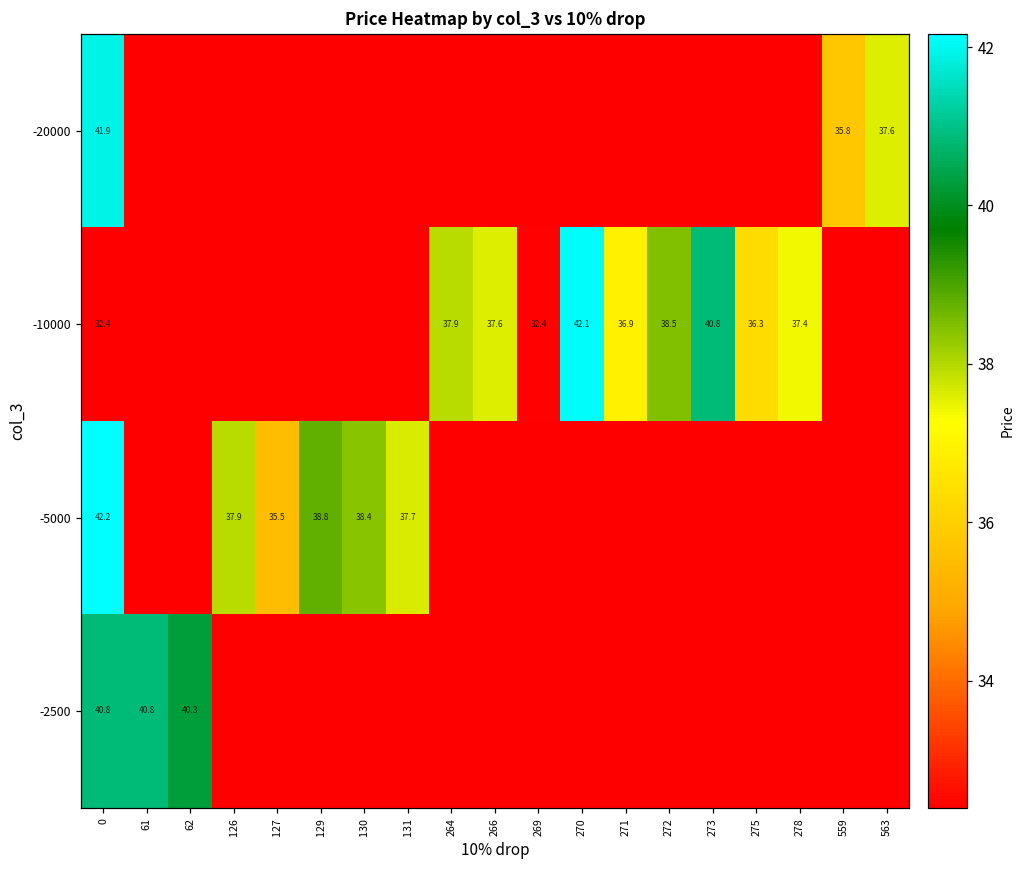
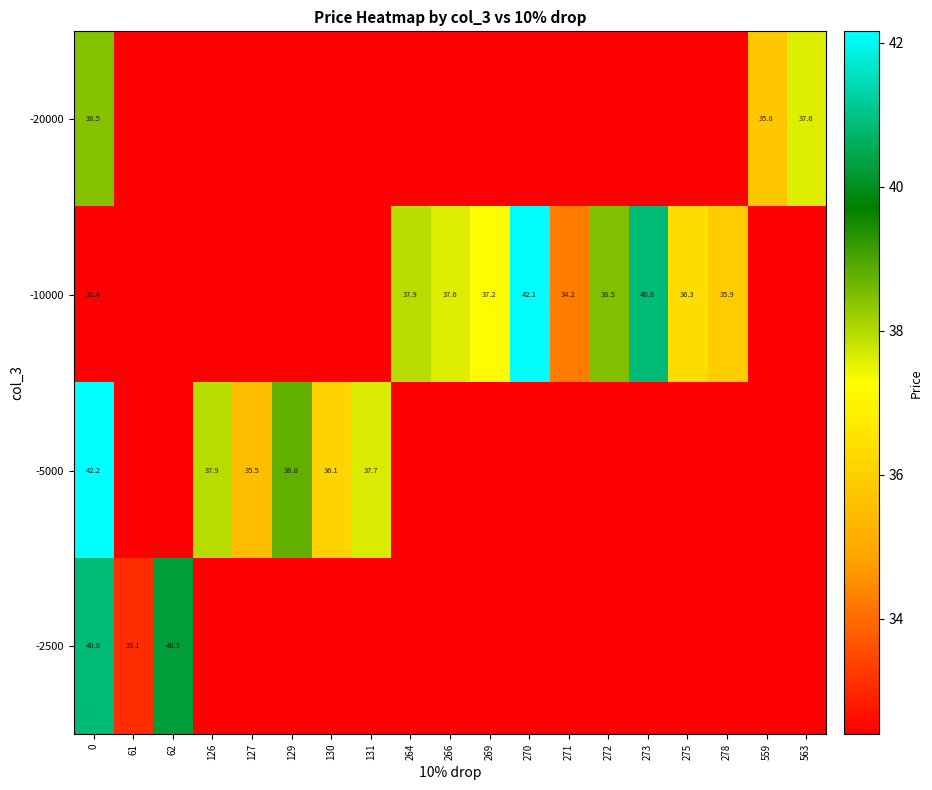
-20000, 0: 41.9 -> 38.5
-10000, 269: 32.4 -> 37.2
-10000, 271: 36.9 -> 34.2
-10000, 278: 37.4 -> 35.9
-5000, 130: 38.4 -> 36.1
-2500, 61: 40.8 -> 33.1
